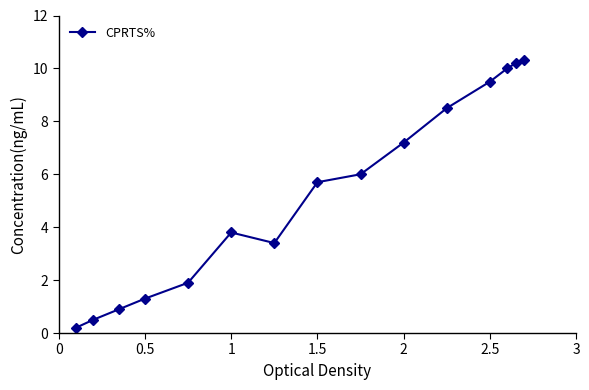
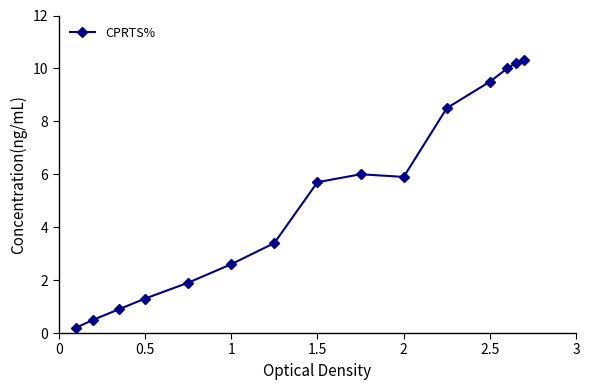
1: 3.8 -> 2.6
2: 7.2 -> 5.9
